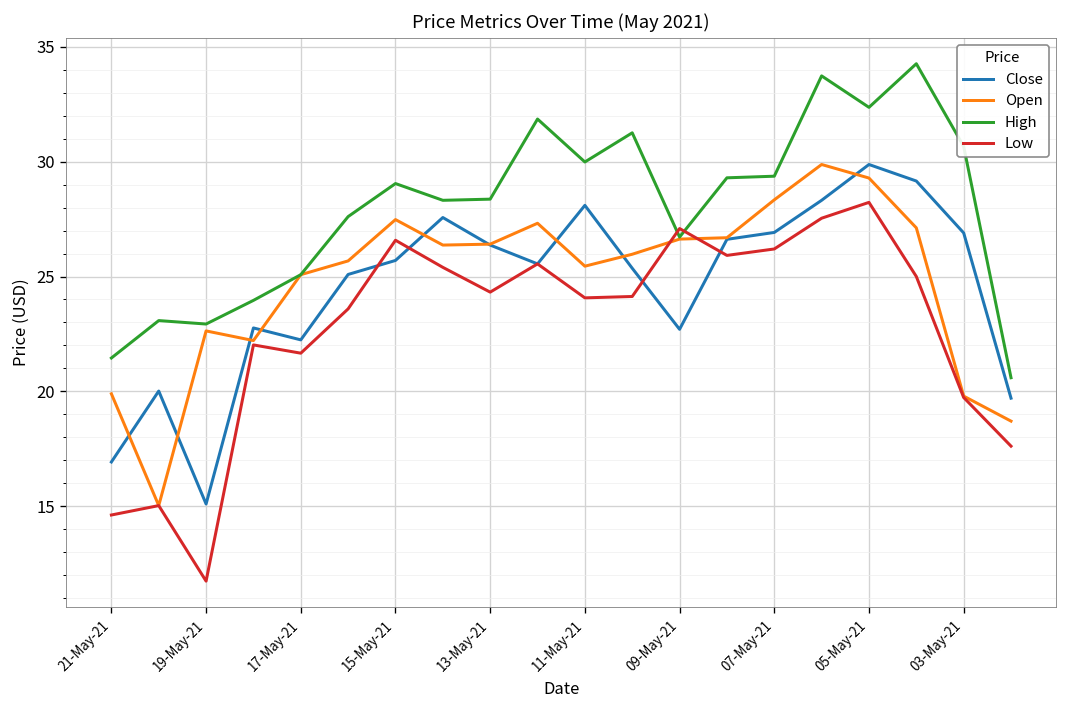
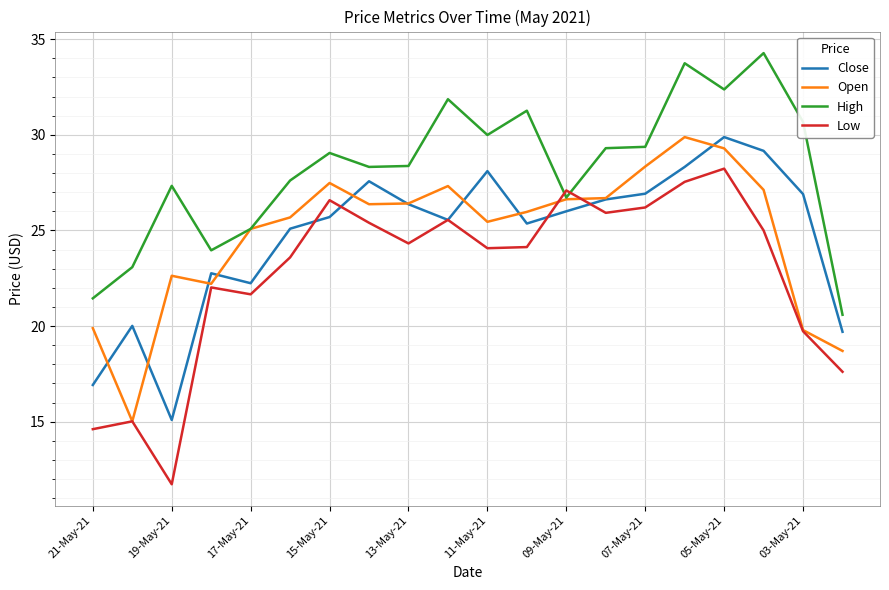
High, 19-May-21: 22.9 -> 27.3
Close, 09-May-21: 22.7 -> 26.0
